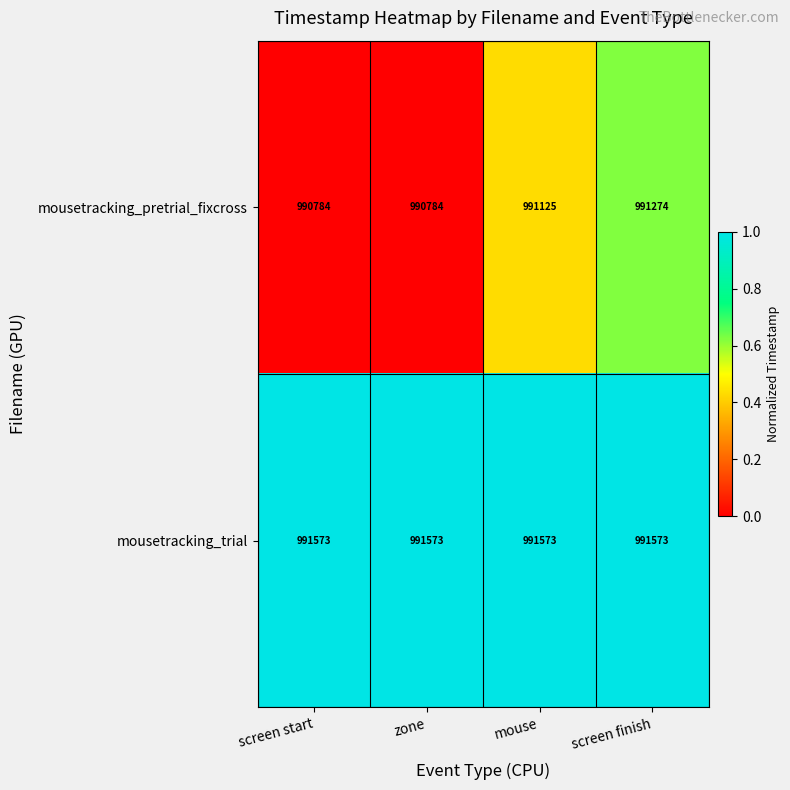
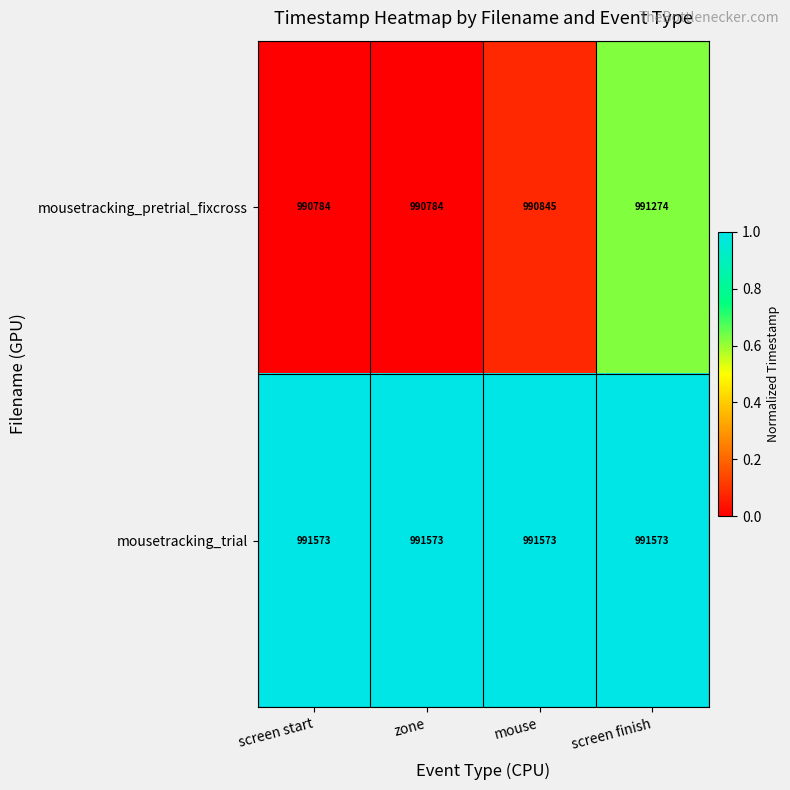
mousetracking_pretrial_fixcross, mouse: 991125 -> 990845
